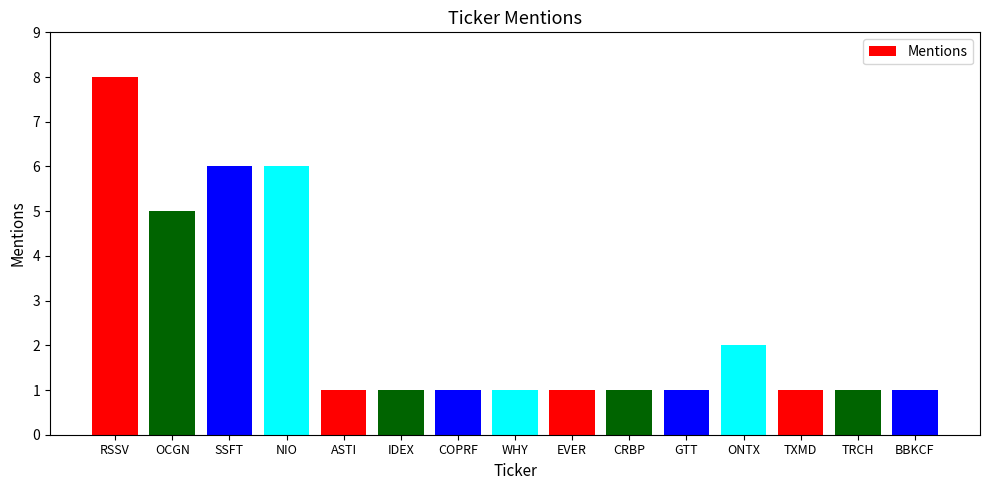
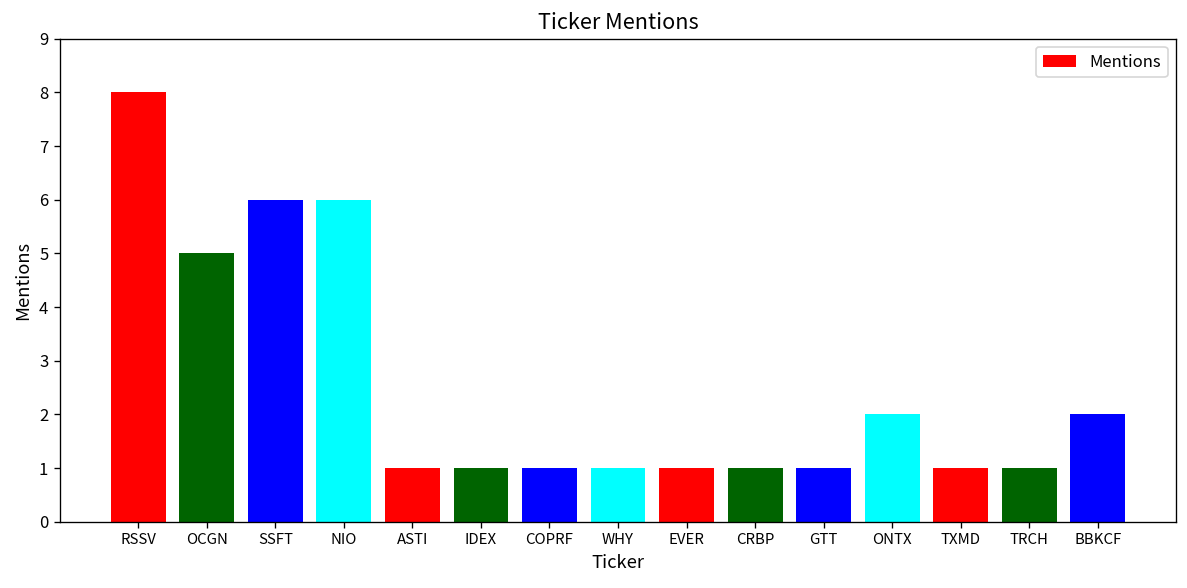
BBKCF: 1 -> 2
